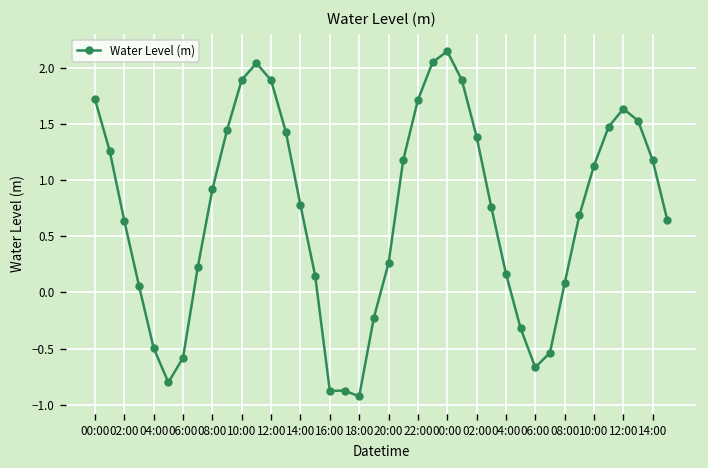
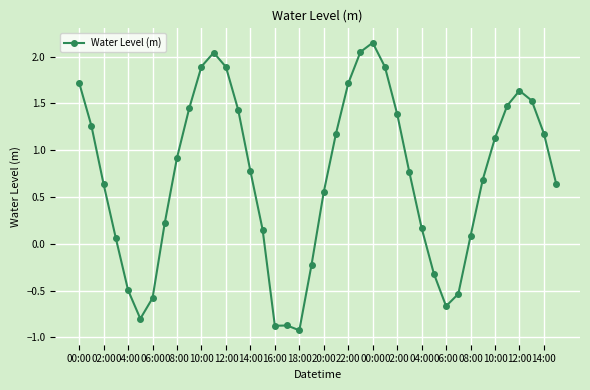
20:00: 0.3 -> 0.6
